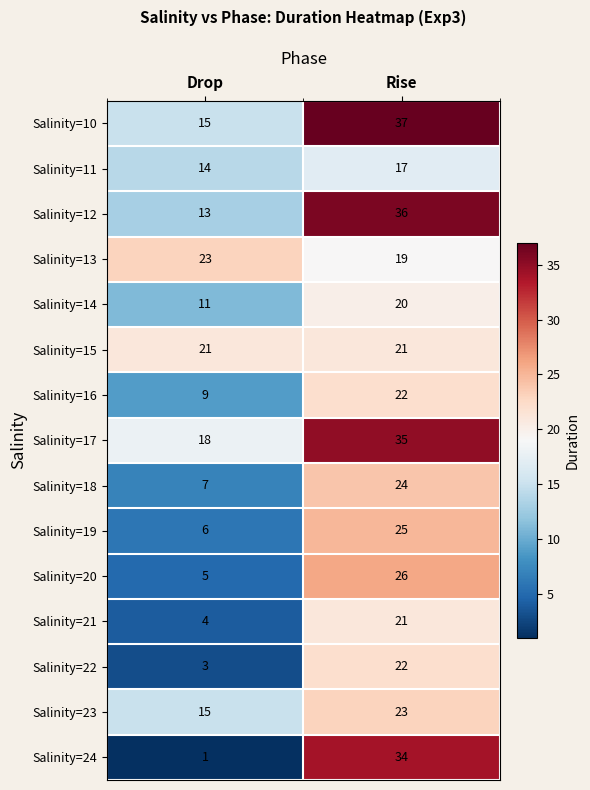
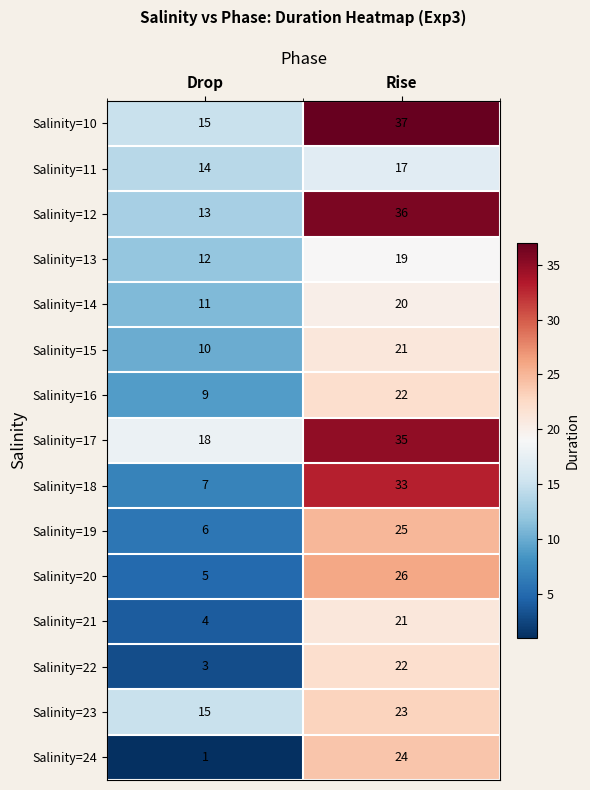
Salinity=13, Drop: 23 -> 12
Salinity=15, Drop: 21 -> 10
Salinity=18, Rise: 24 -> 33
Salinity=24, Rise: 34 -> 24
